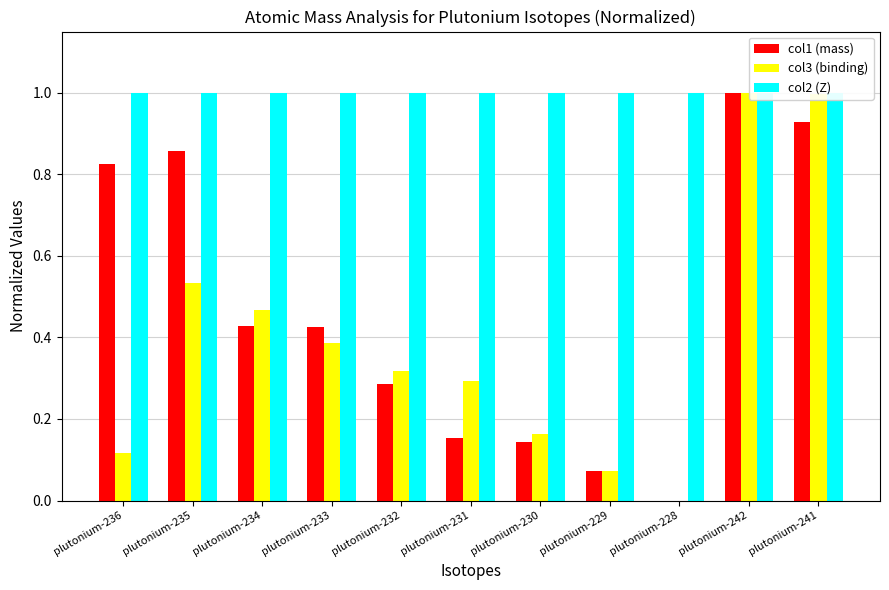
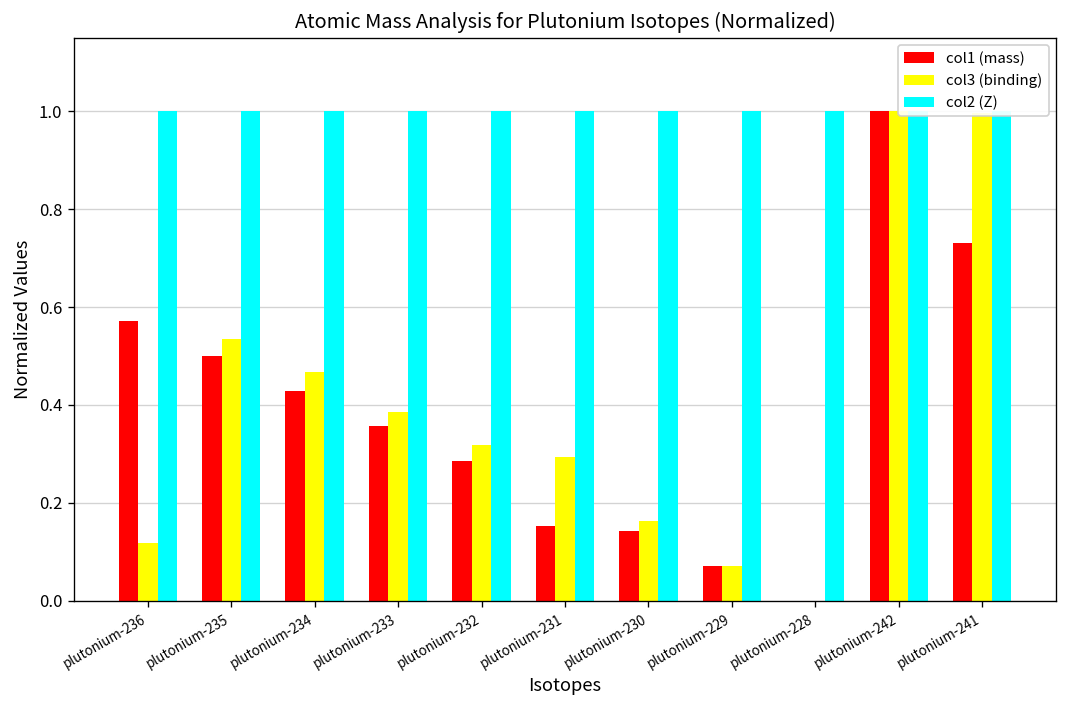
col1 (mass), plutonium-236: 0.82 -> 0.57
col1 (mass), plutonium-235: 0.86 -> 0.50
col1 (mass), plutonium-233: 0.43 -> 0.36
col1 (mass), plutonium-241: 0.93 -> 0.73
